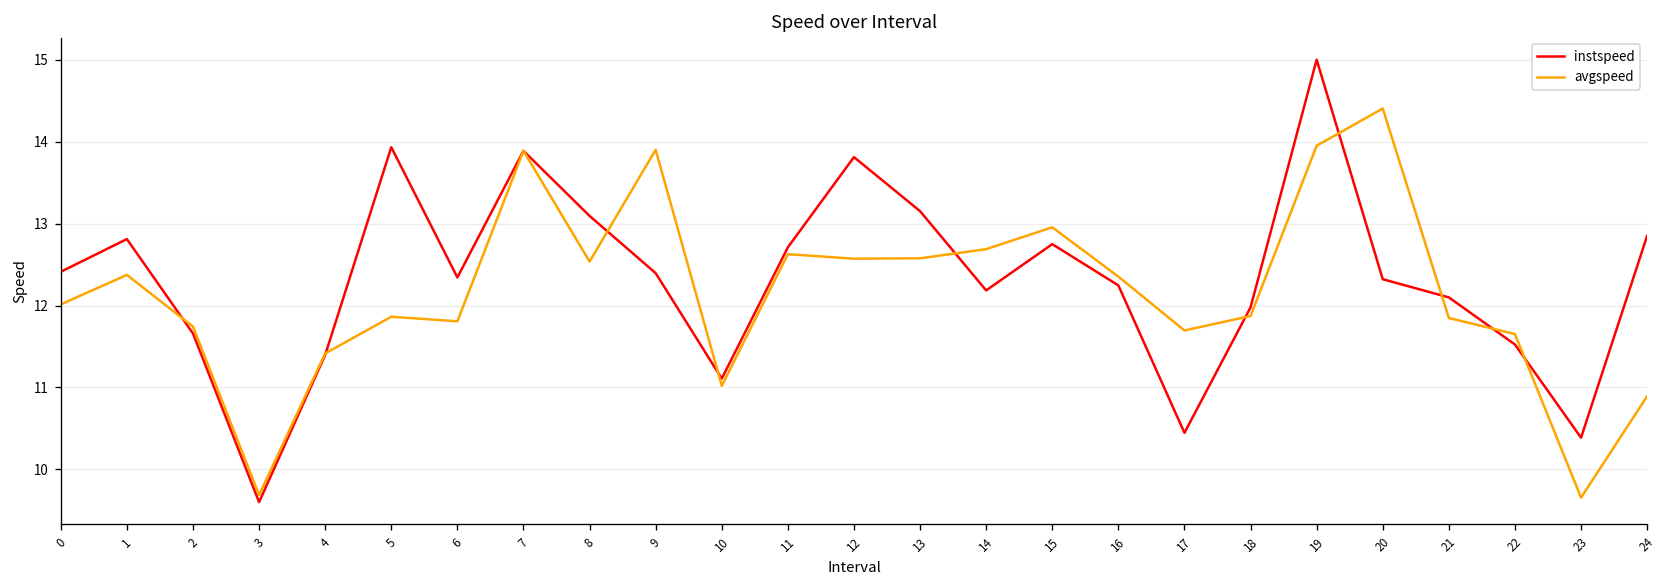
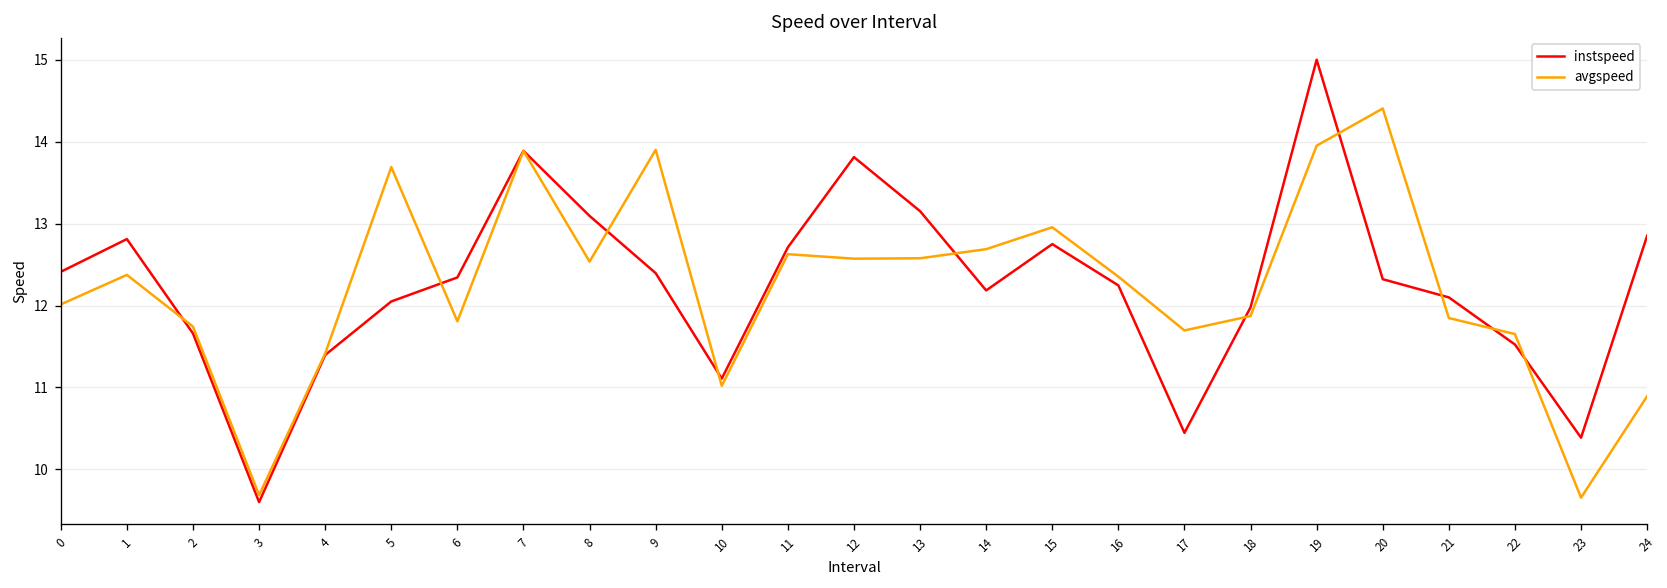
instspeed, 5: 13.9 -> 12.0
avgspeed, 5: 11.9 -> 13.7
